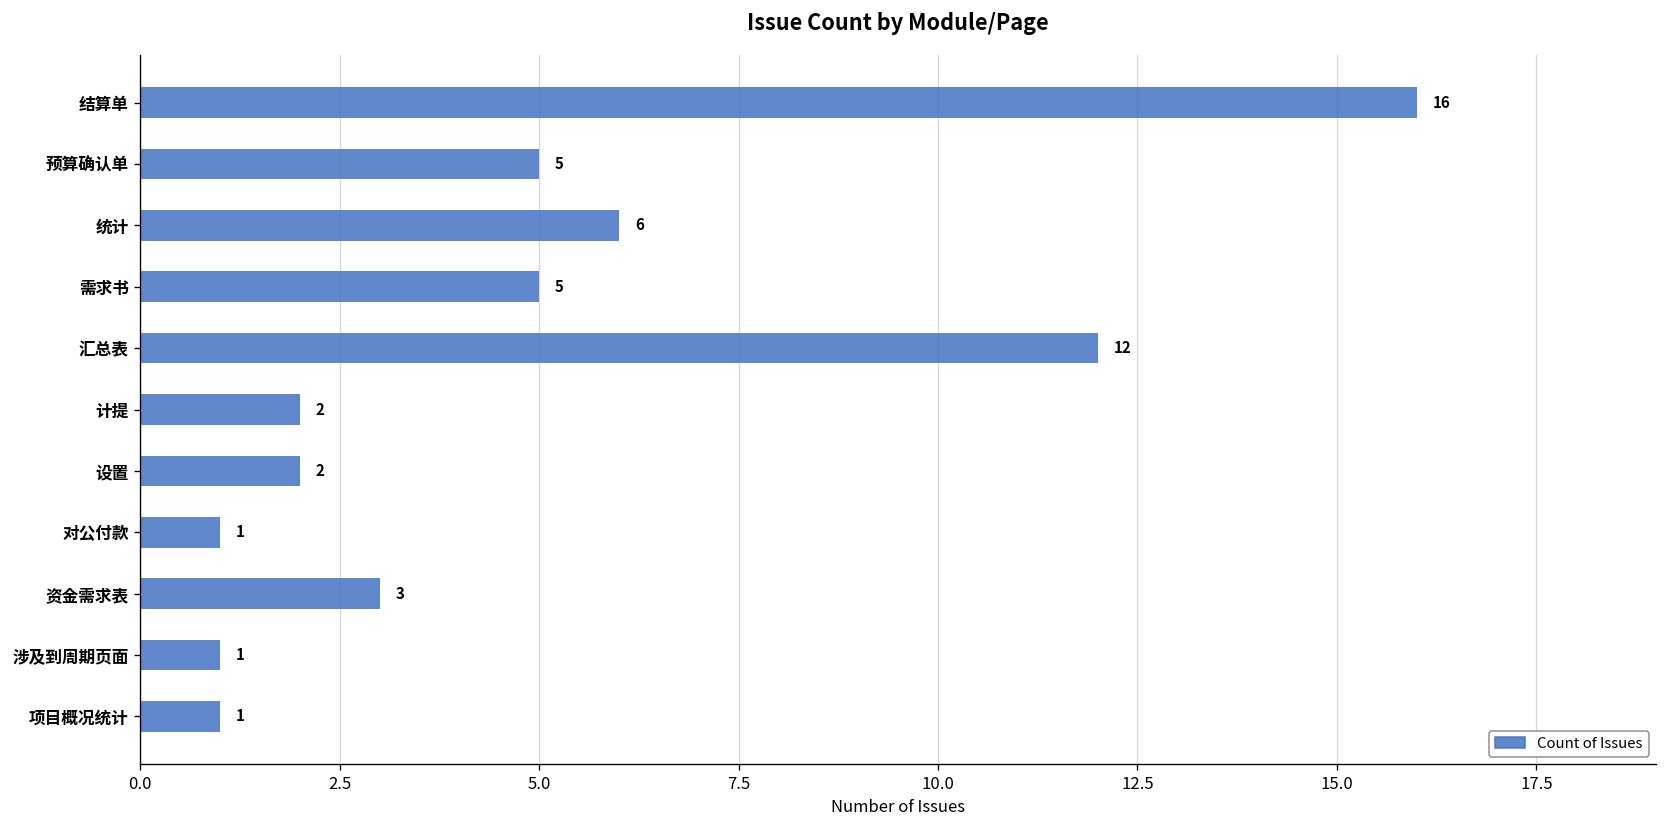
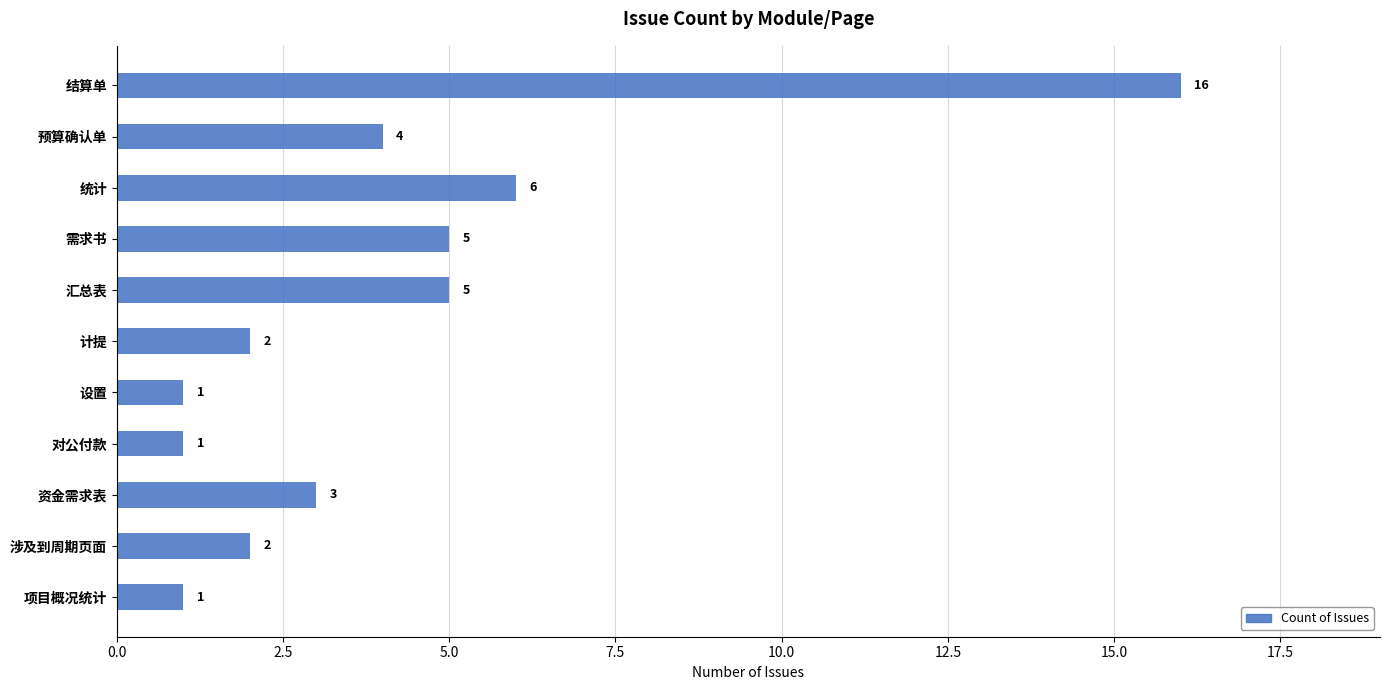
预算确认单: 5 -> 4
汇总表: 12 -> 5
设置: 2 -> 1
涉及到周期页面: 1 -> 2
